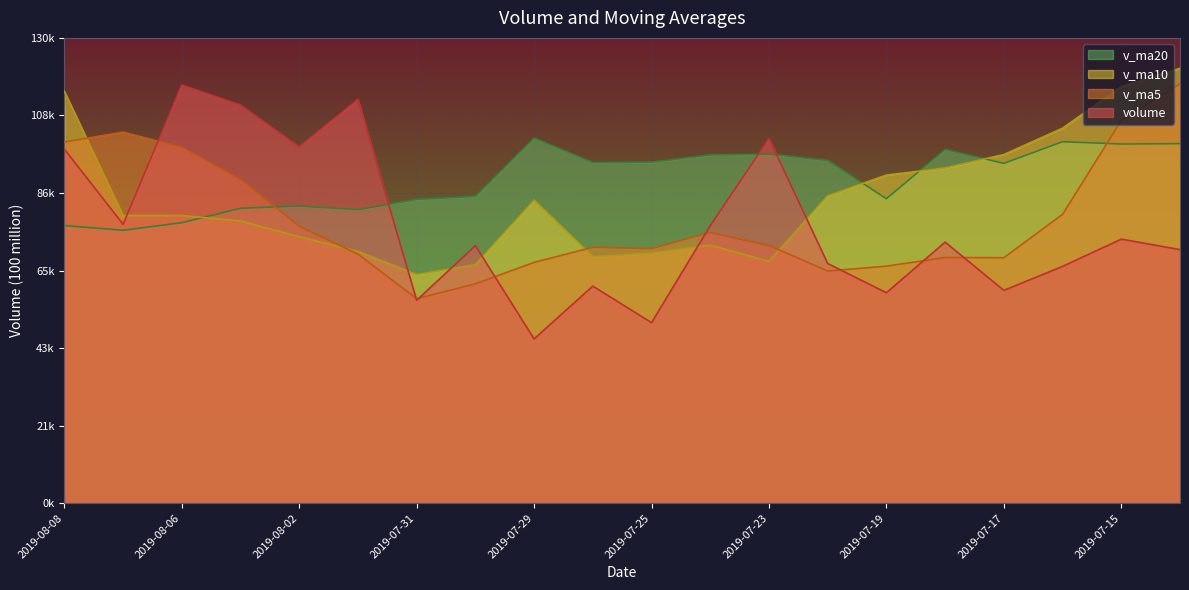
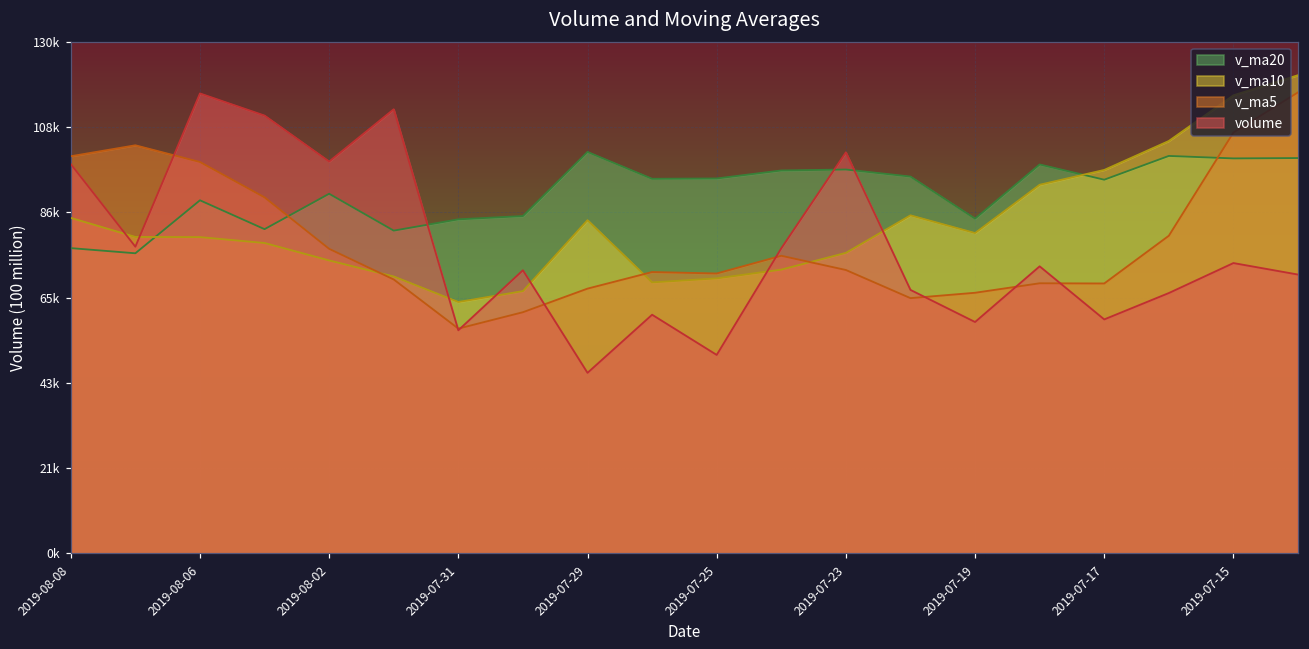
v_ma10, 2019-08-08: 115000 -> 85000
v_ma20, 2019-08-06: 78000 -> 90000
v_ma20, 2019-08-02: 83000 -> 91000
v_ma10, 2019-07-23: 68000 -> 76000
v_ma10, 2019-07-19: 92000 -> 81000
